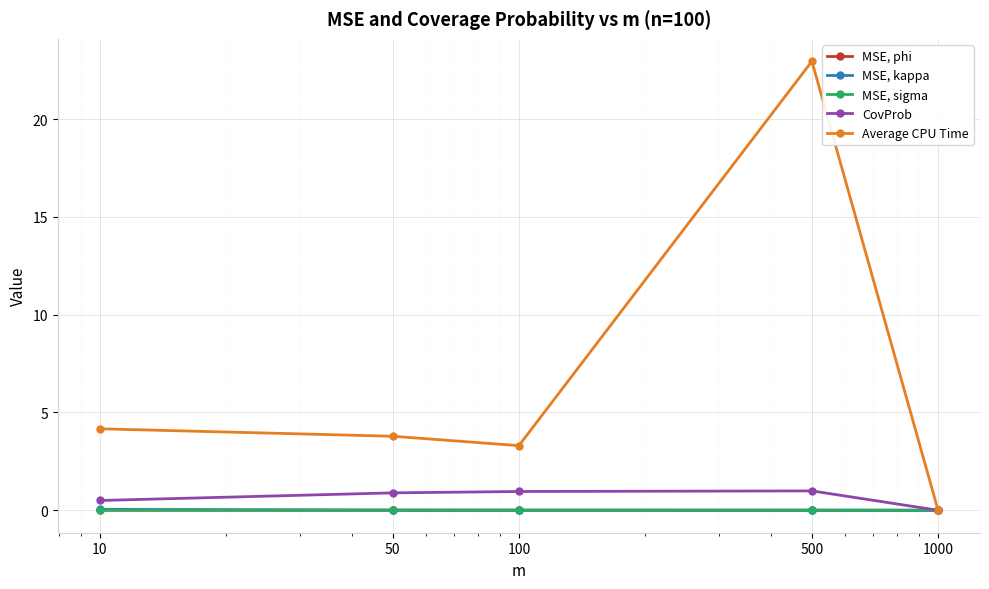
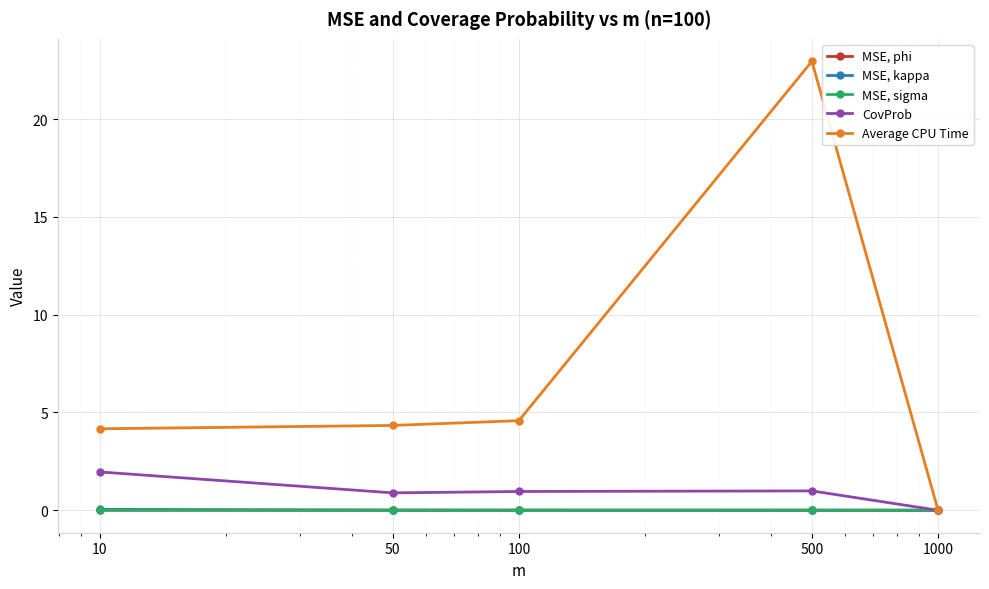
CovProb, 10: 0.5 -> 2.0
Average CPU Time, 50: 3.8 -> 4.3
Average CPU Time, 100: 3.3 -> 4.6
